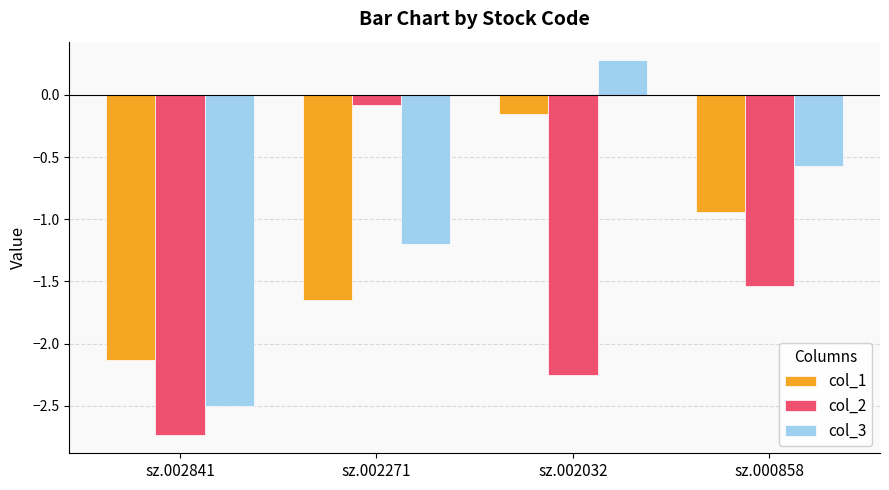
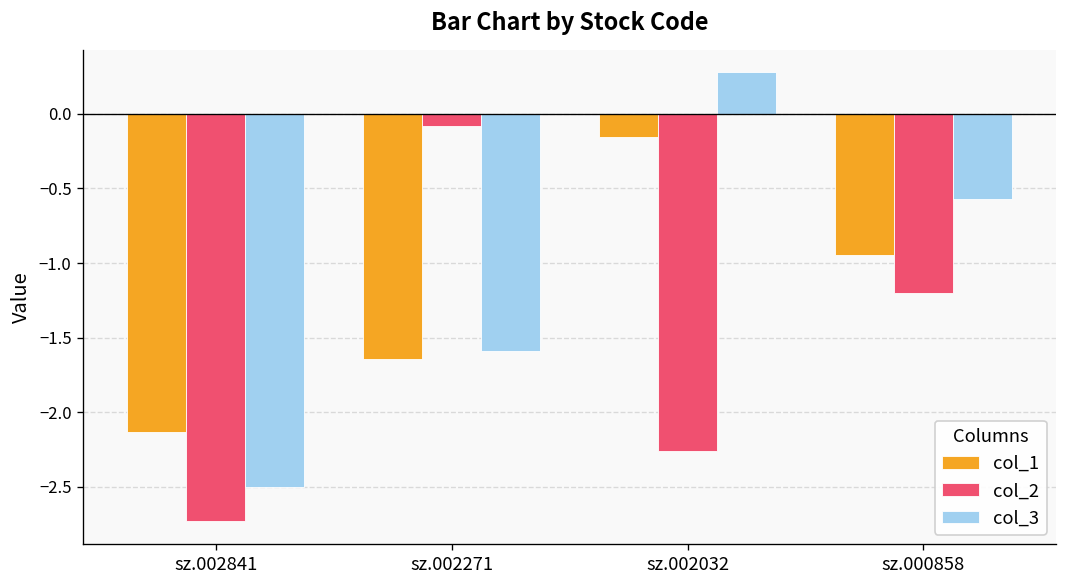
col_3, sz.002271: -1.20 -> -1.59
col_2, sz.000858: -1.53 -> -1.20
